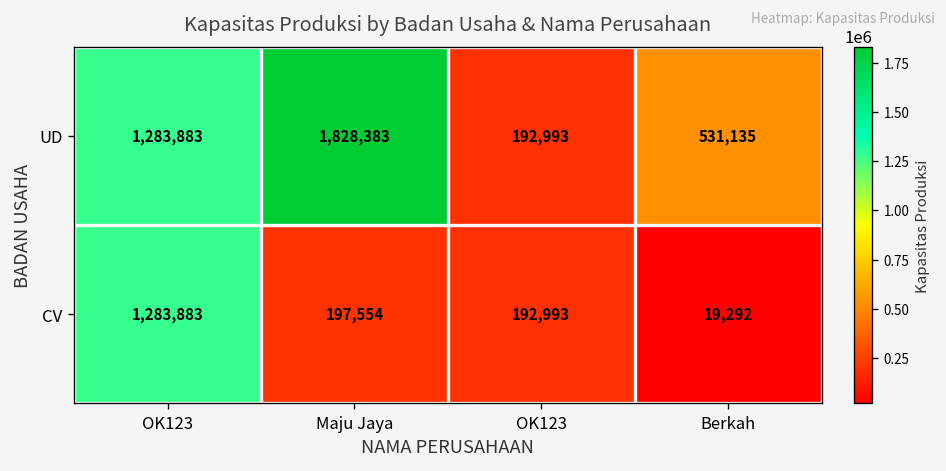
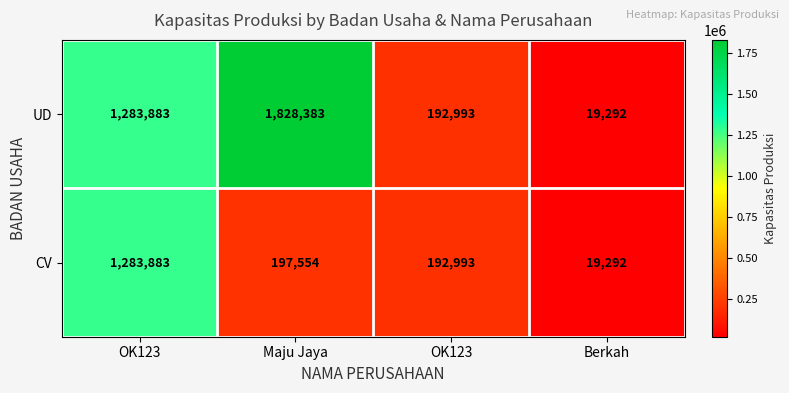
UD, Berkah: 531,135 -> 19,292
